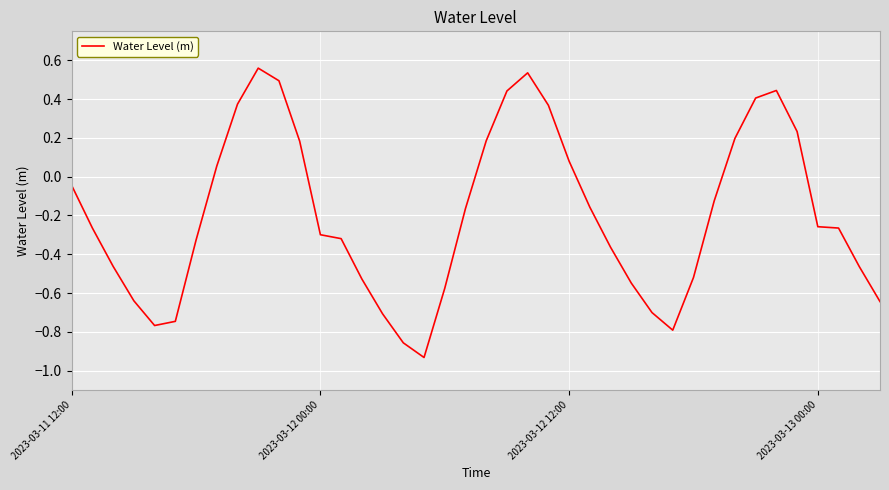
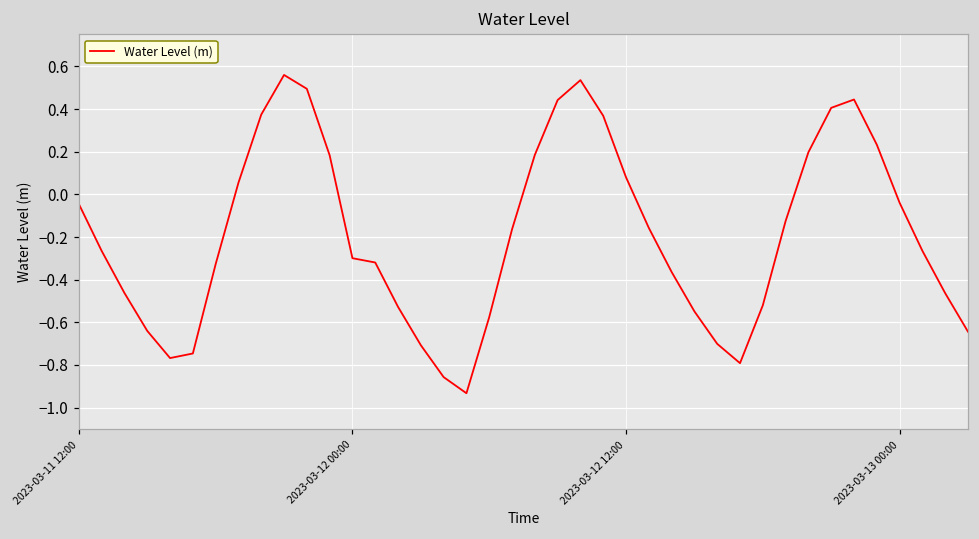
2023-03-13 00:00: -0.26 -> -0.04
